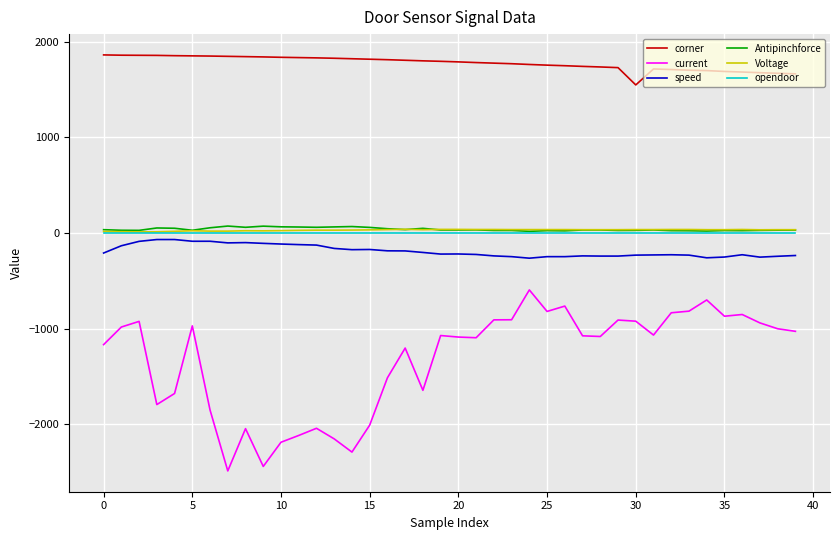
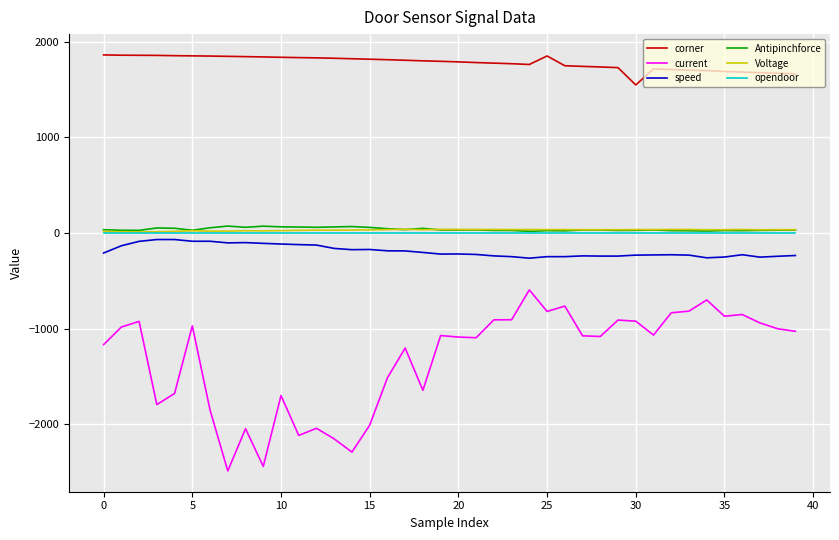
current, 10: -2200 -> -1700
corner, 25: 1800 -> 1900
